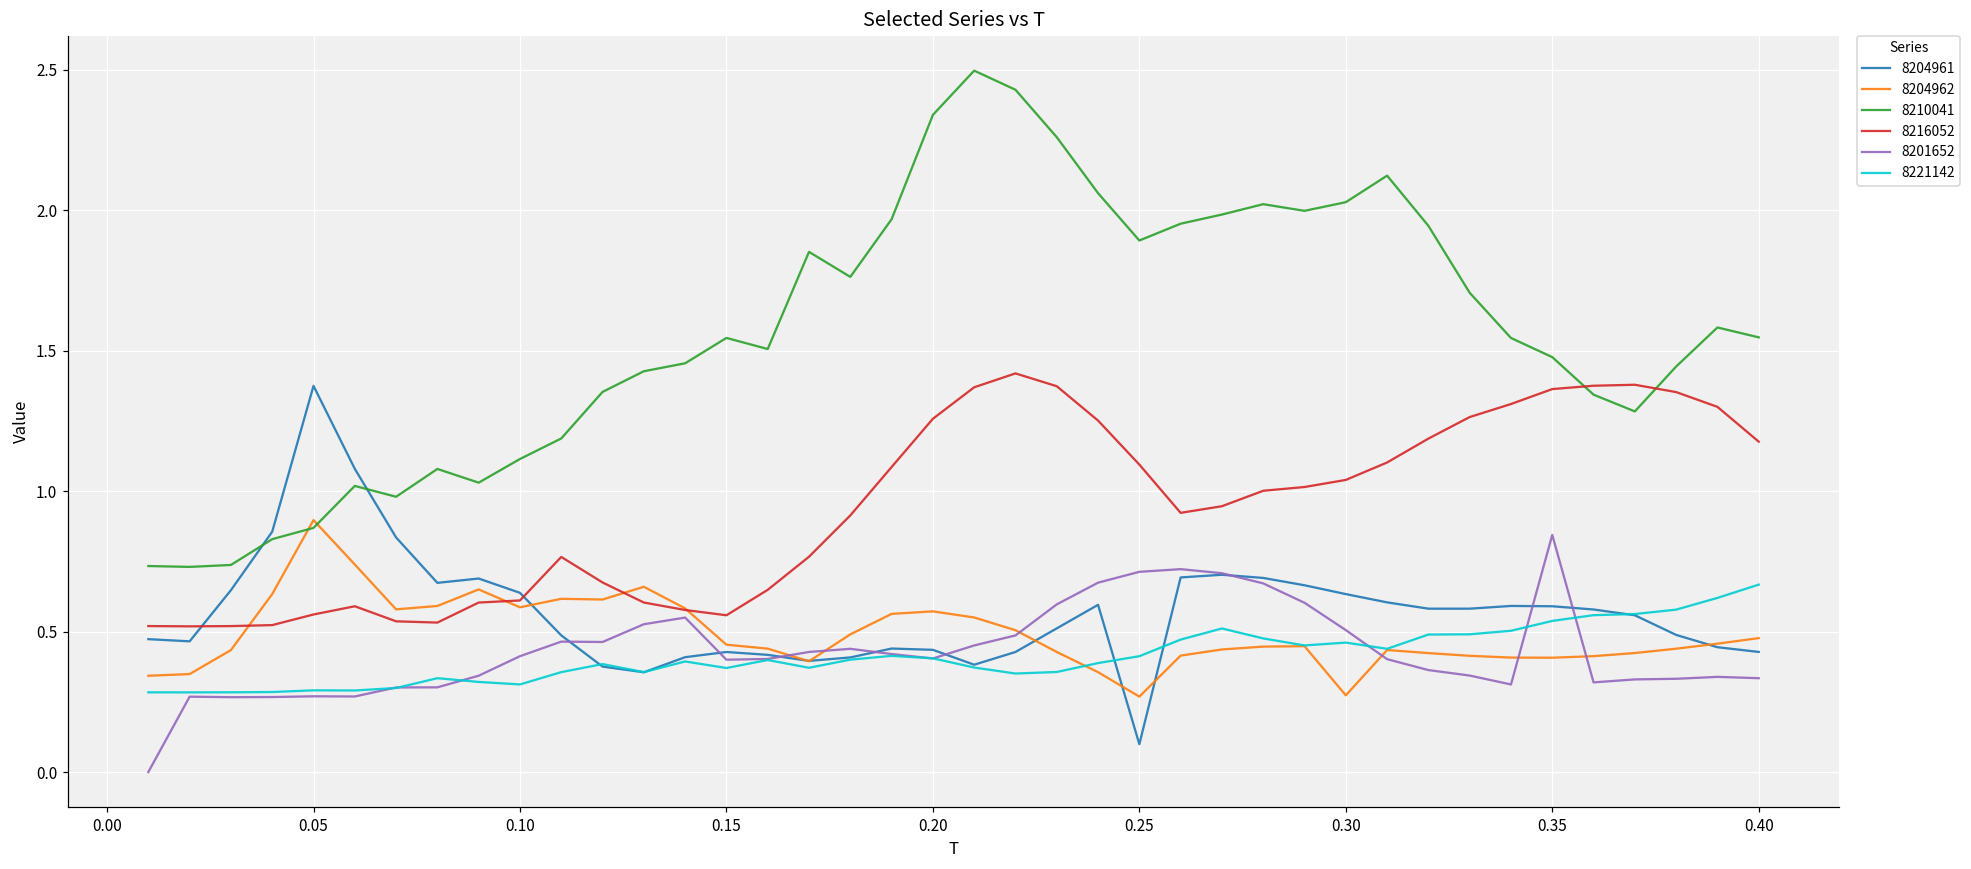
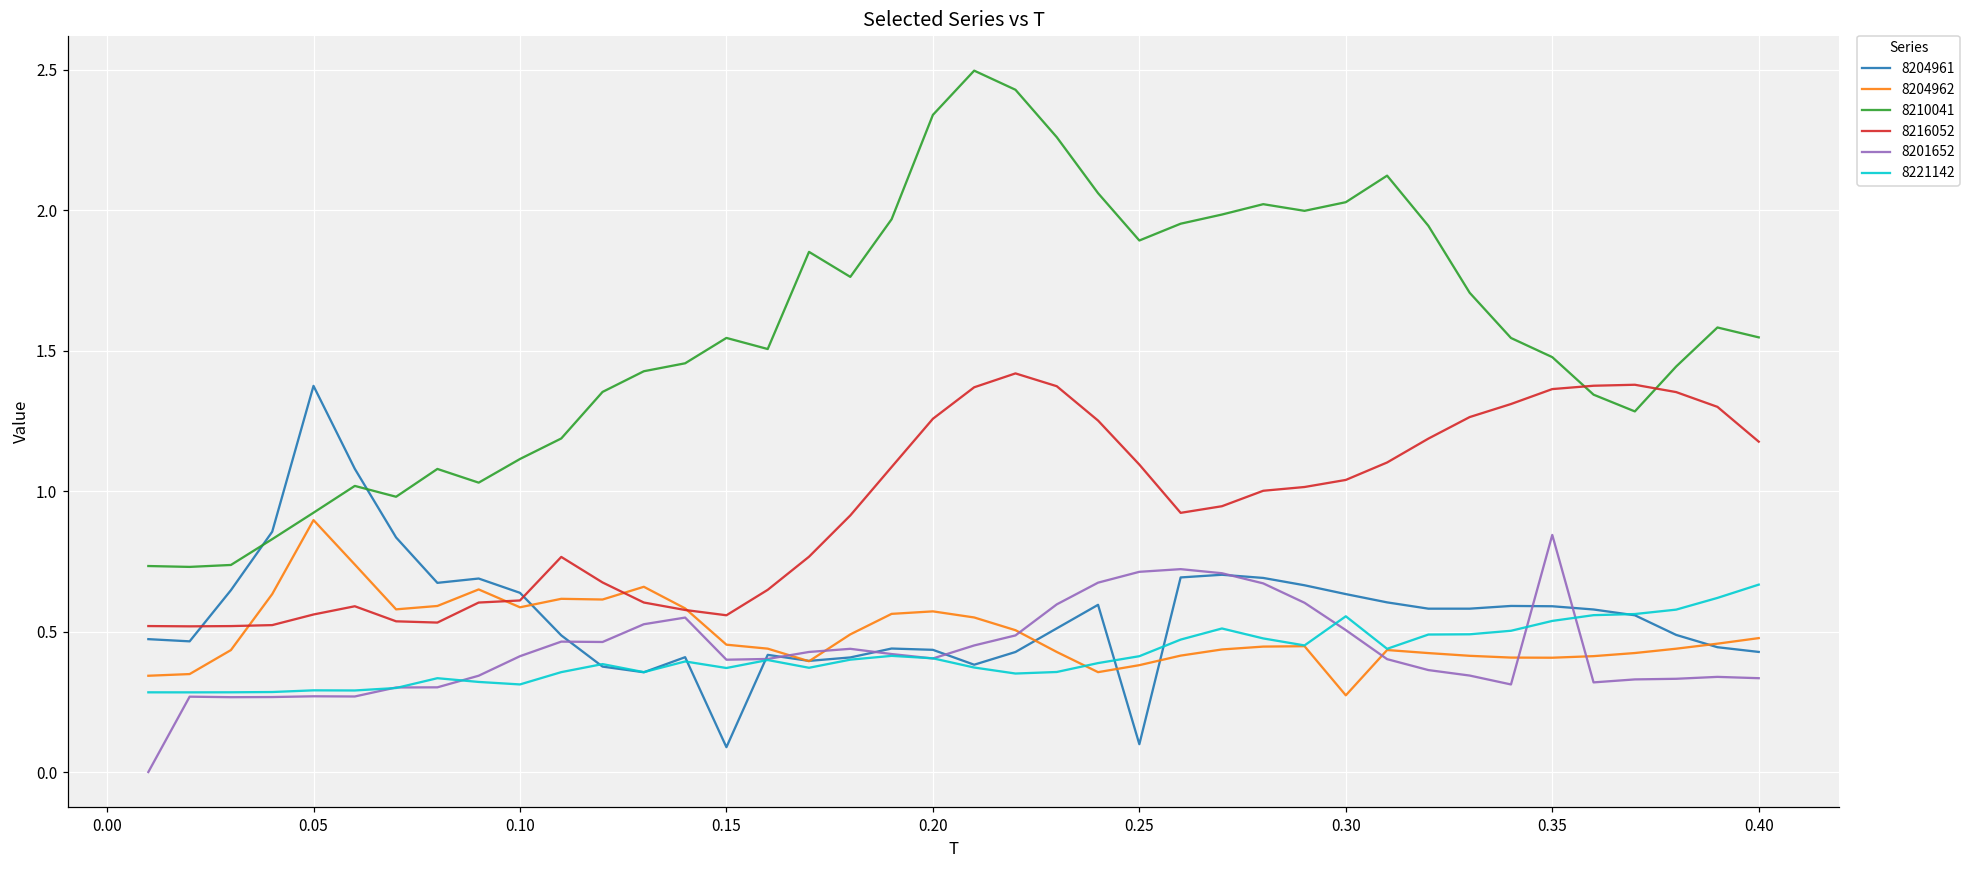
8210041, 0.05: 0.87 -> 0.92
8204961, 0.15: 0.43 -> 0.09
8204962, 0.25: 0.27 -> 0.38
8221142, 0.30: 0.46 -> 0.55
